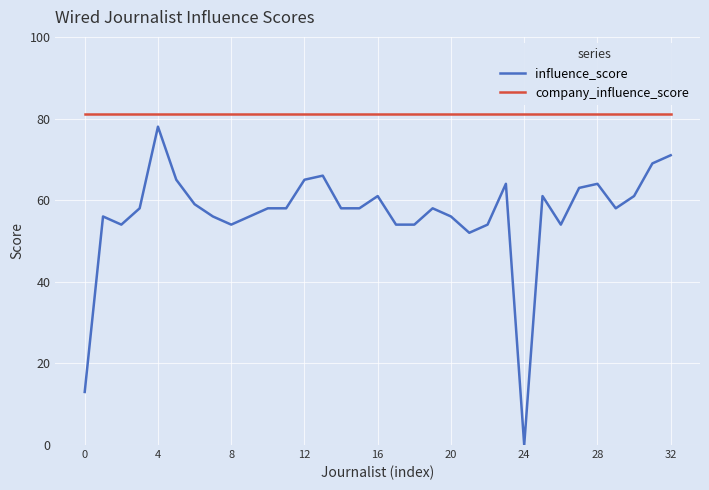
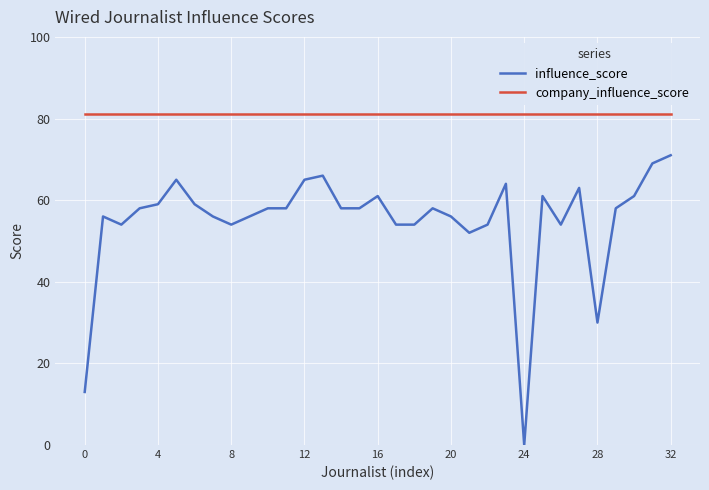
influence_score, 4: 78 -> 59
influence_score, 28: 64 -> 30
